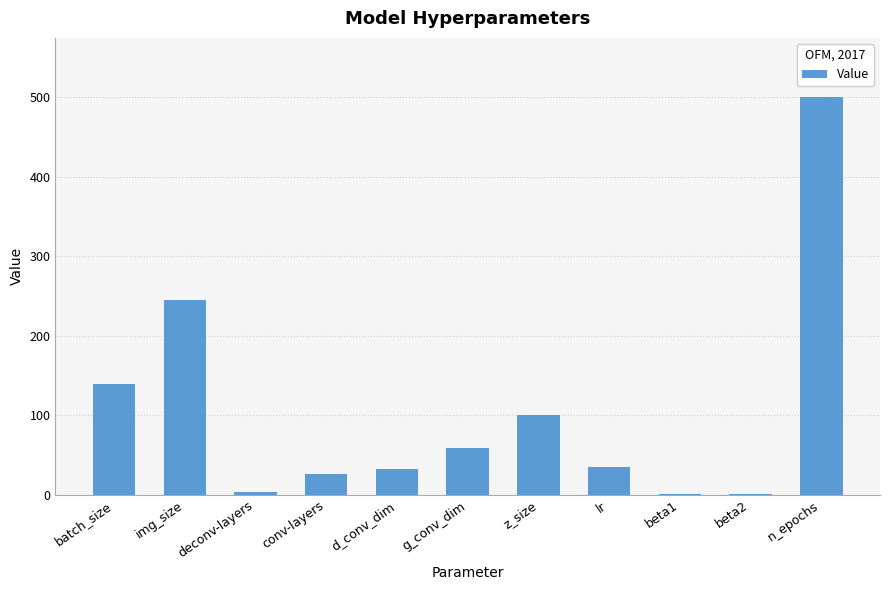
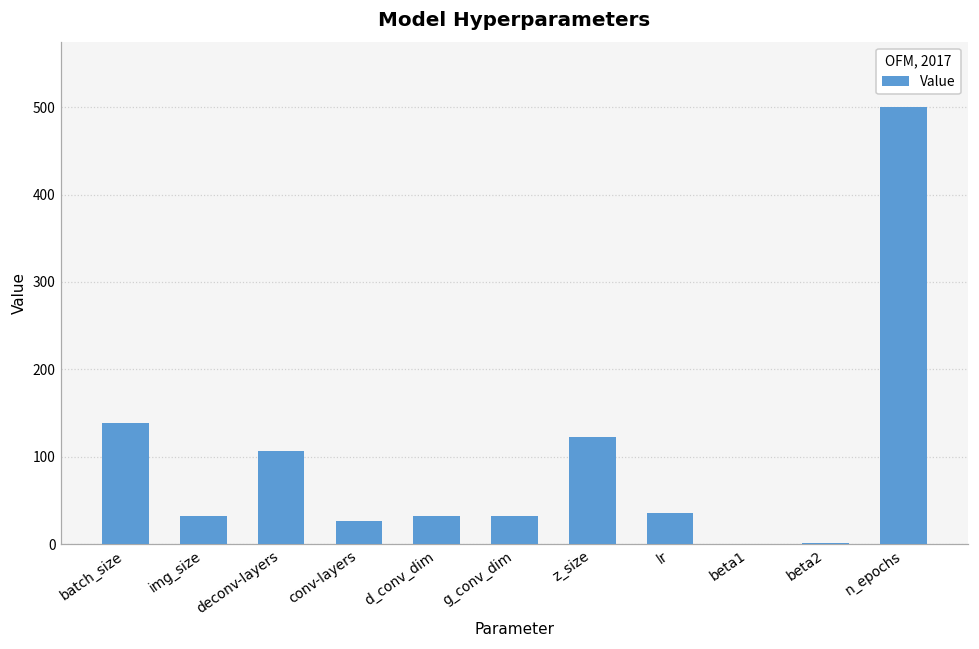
img_size: 250 -> 30
deconv-layers: 0 -> 110
g_conv_dim: 60 -> 30
z_size: 100 -> 120
